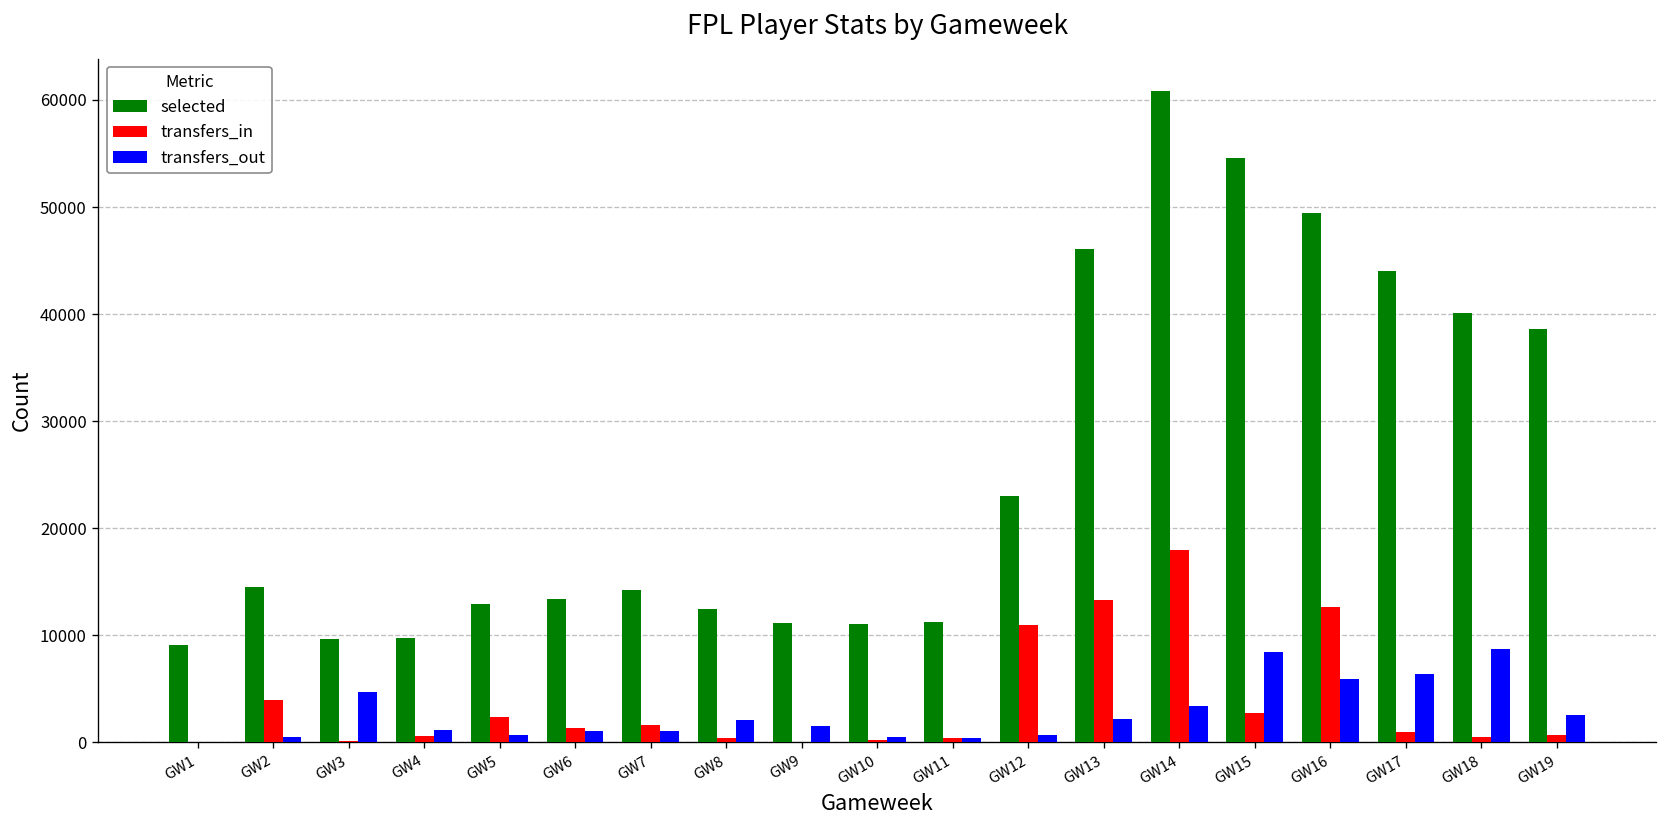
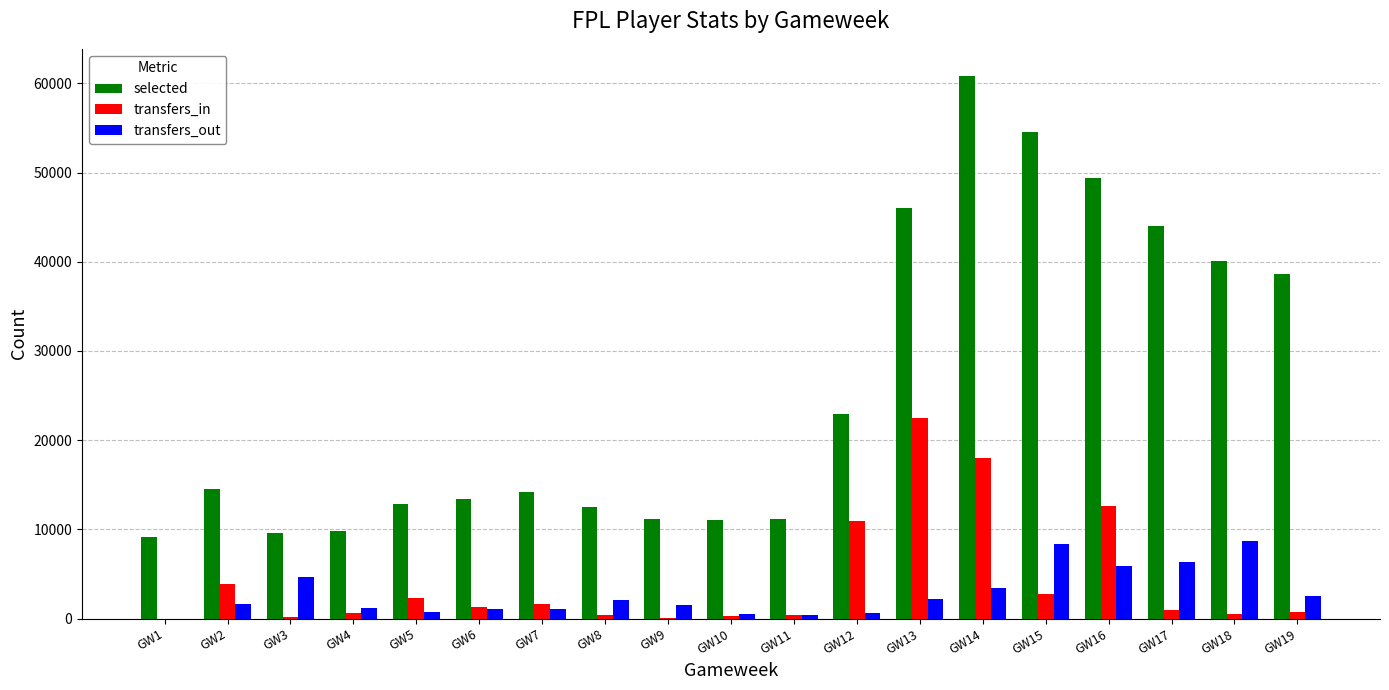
transfers_out, GW2: 0 -> 2000
transfers_in, GW13: 13000 -> 22000
